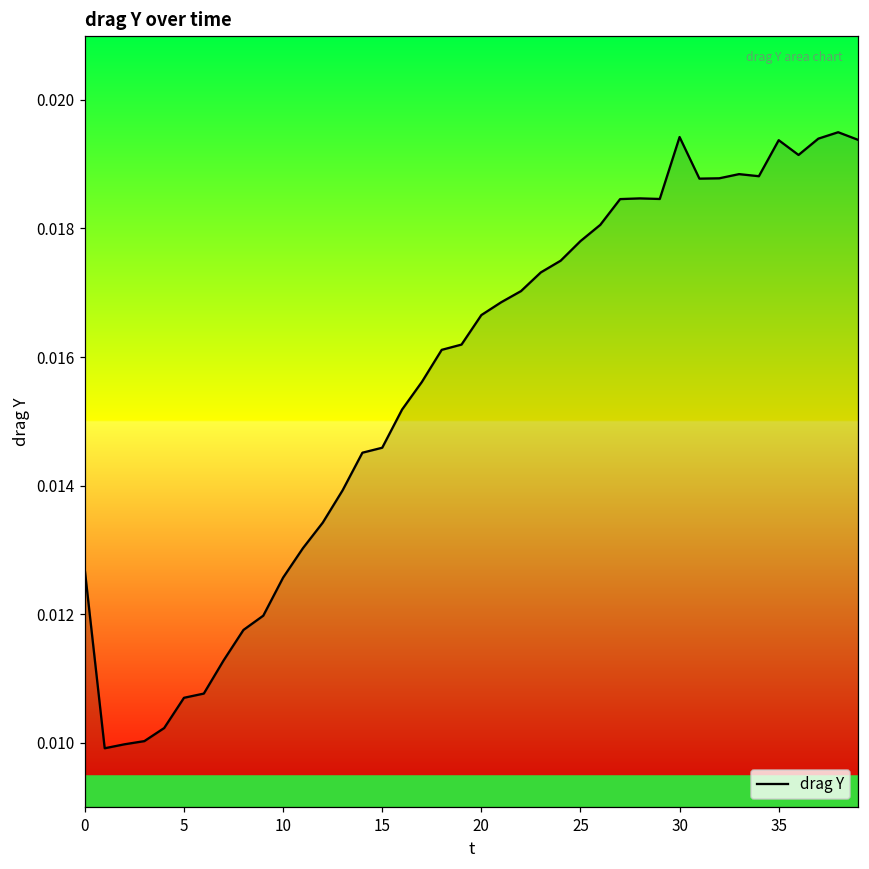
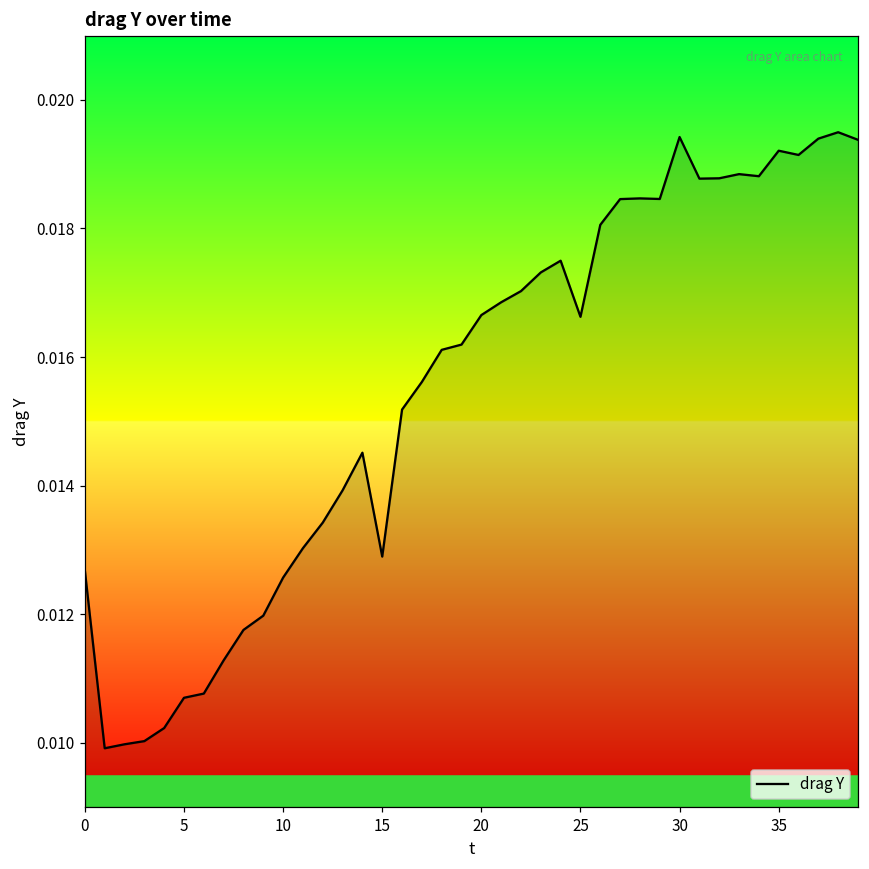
drag Y, 15: 0.0146 -> 0.0129
drag Y, 25: 0.0178 -> 0.0166
drag Y, 35: 0.0194 -> 0.0192
